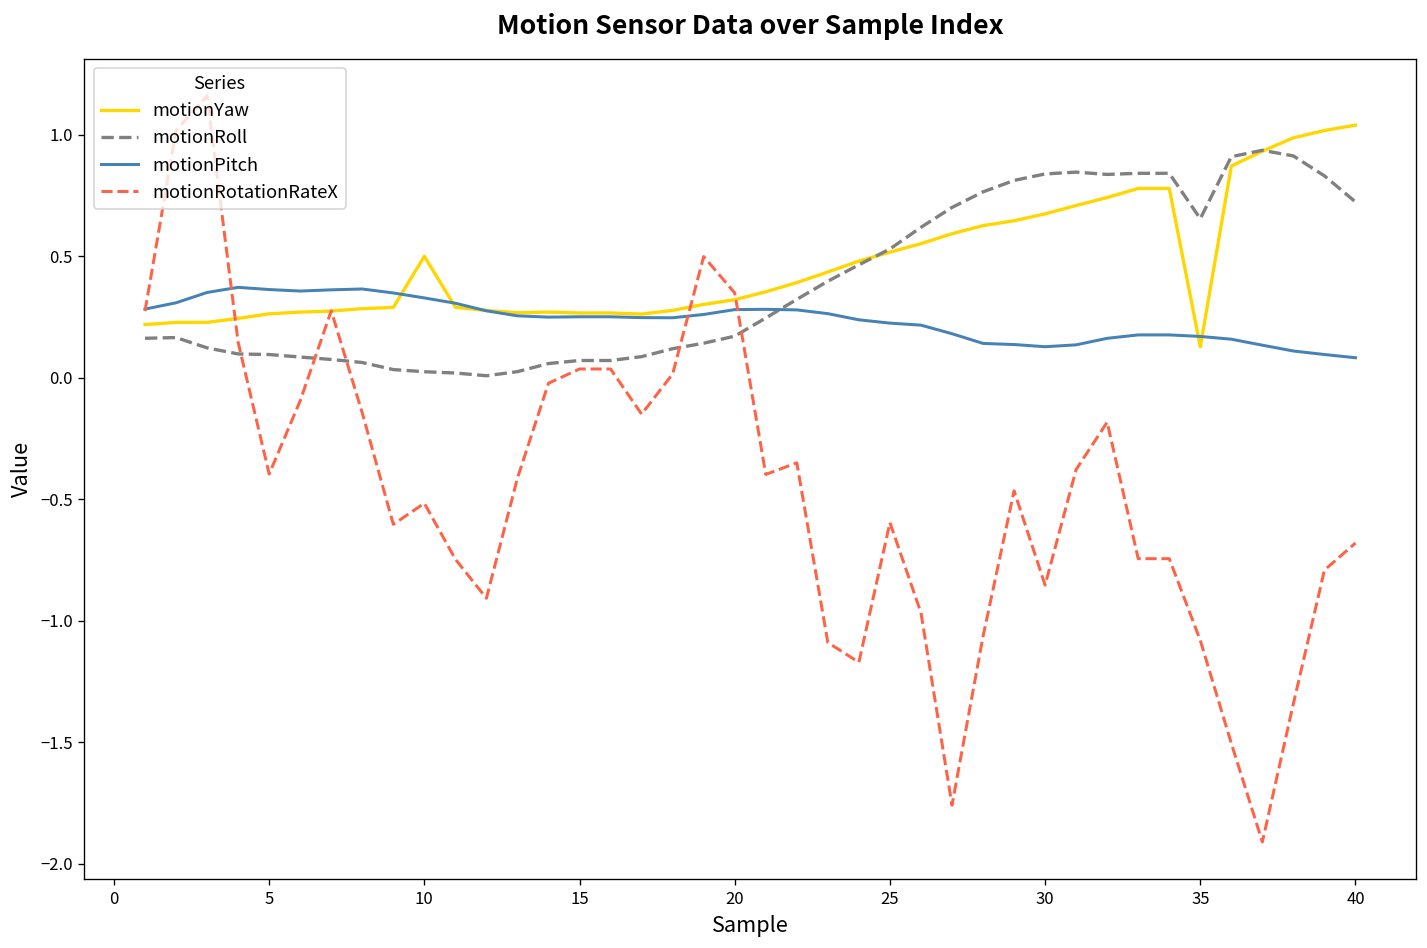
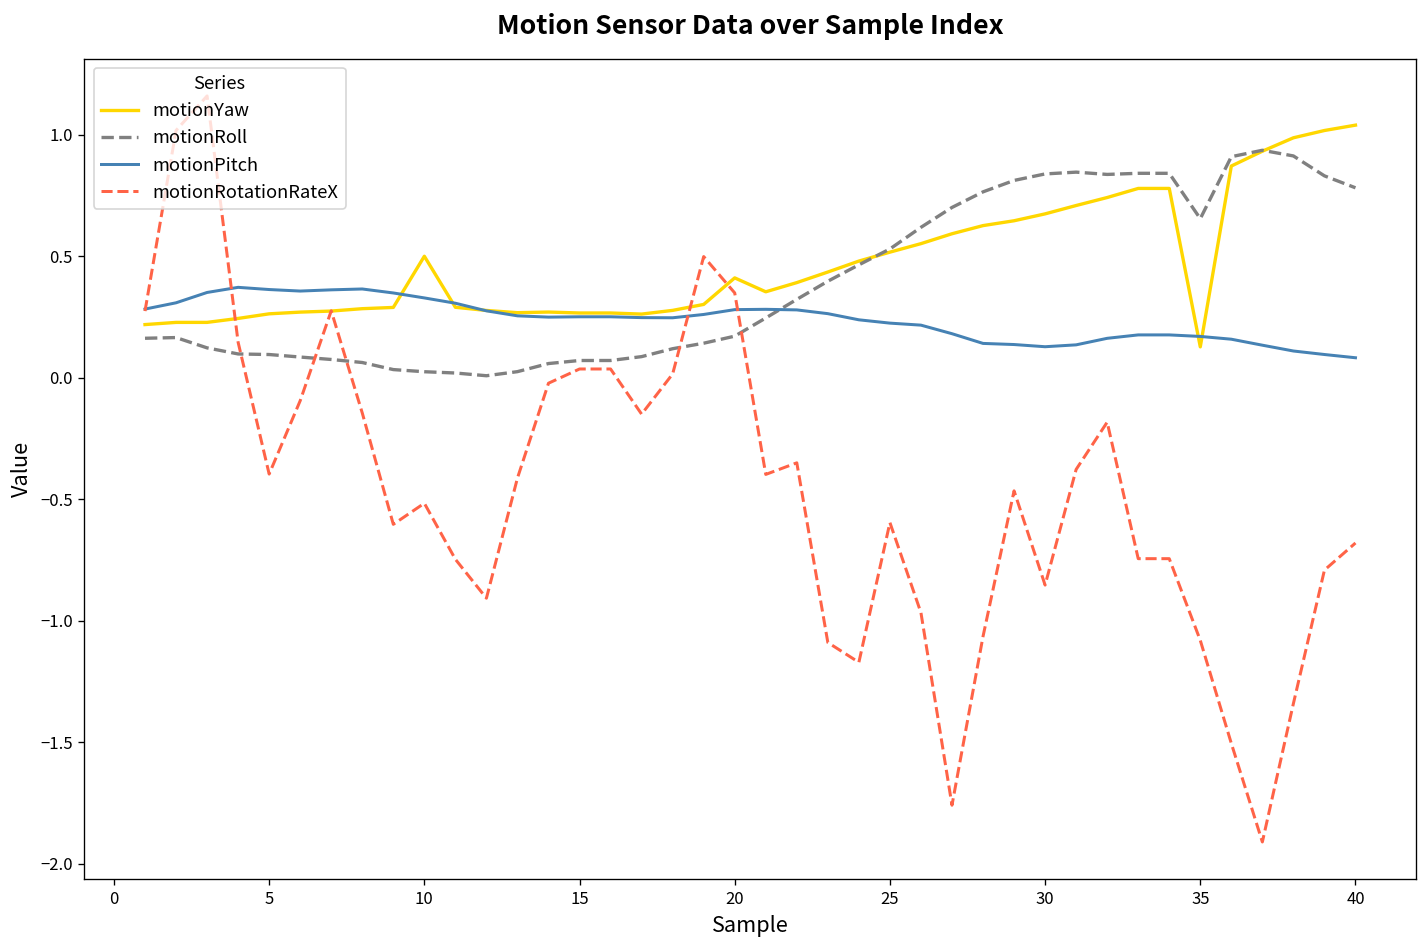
motionYaw, 20: 0.32 -> 0.41
motionRoll, 40: 0.72 -> 0.78
